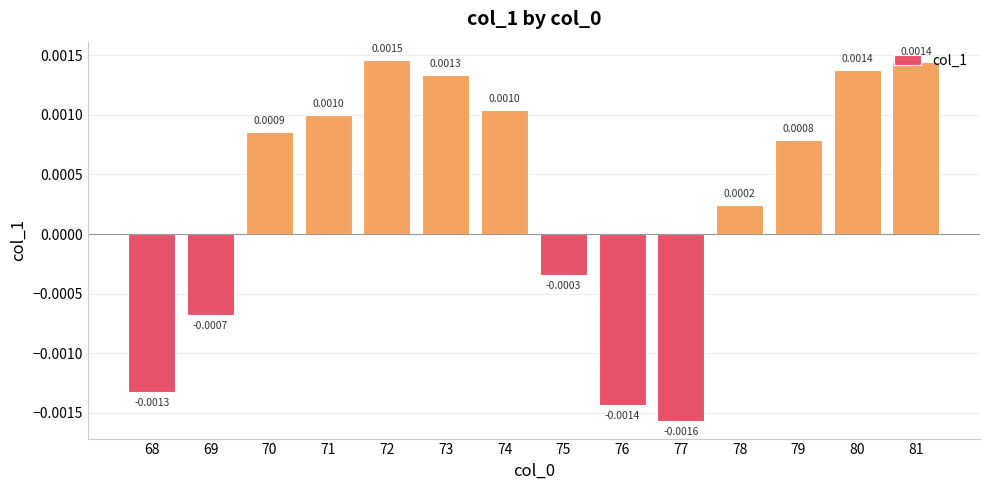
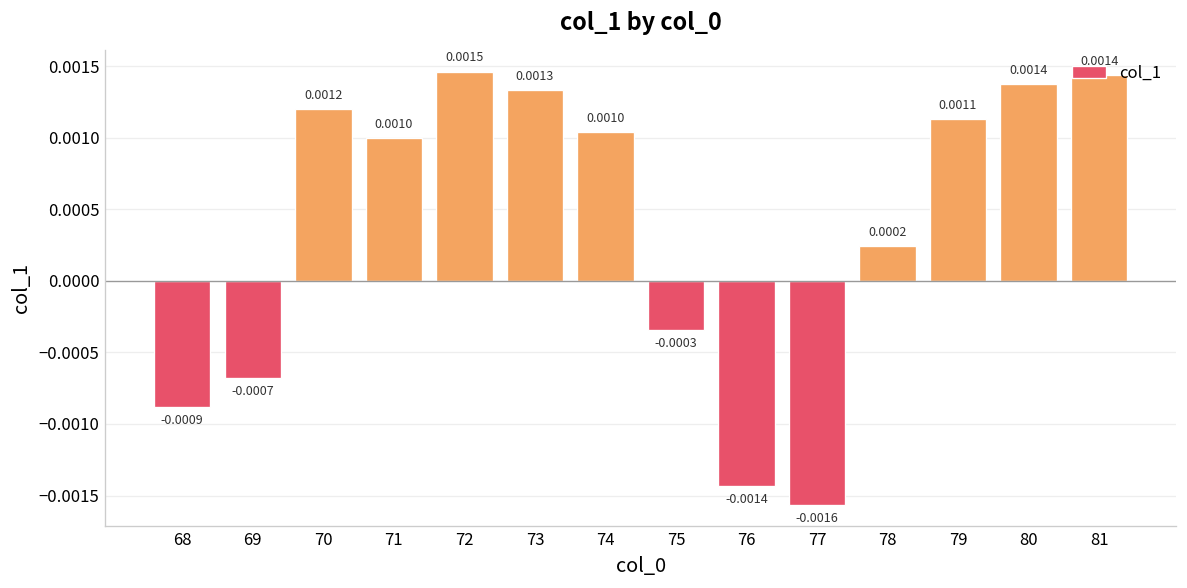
68: -0.0013 -> -0.0009
70: 0.0009 -> 0.0012
79: 0.0008 -> 0.0011
